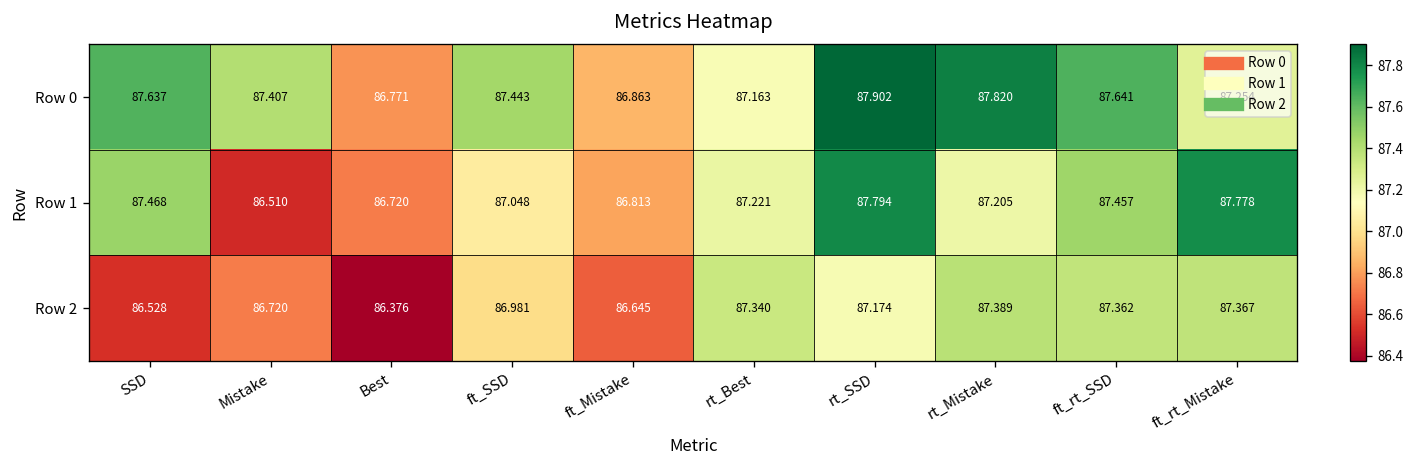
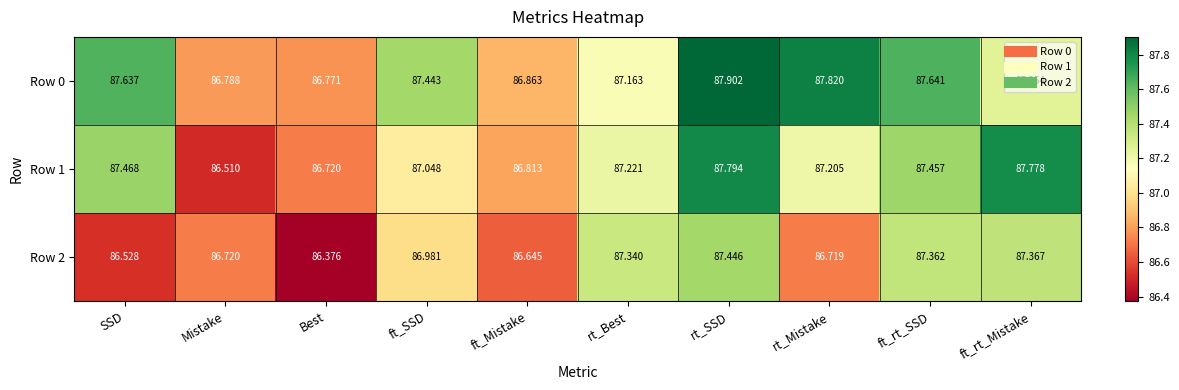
Row 0, Mistake: 87.407 -> 86.788
Row 2, rt_SSD: 87.174 -> 87.446
Row 2, rt_Mistake: 87.389 -> 86.719
